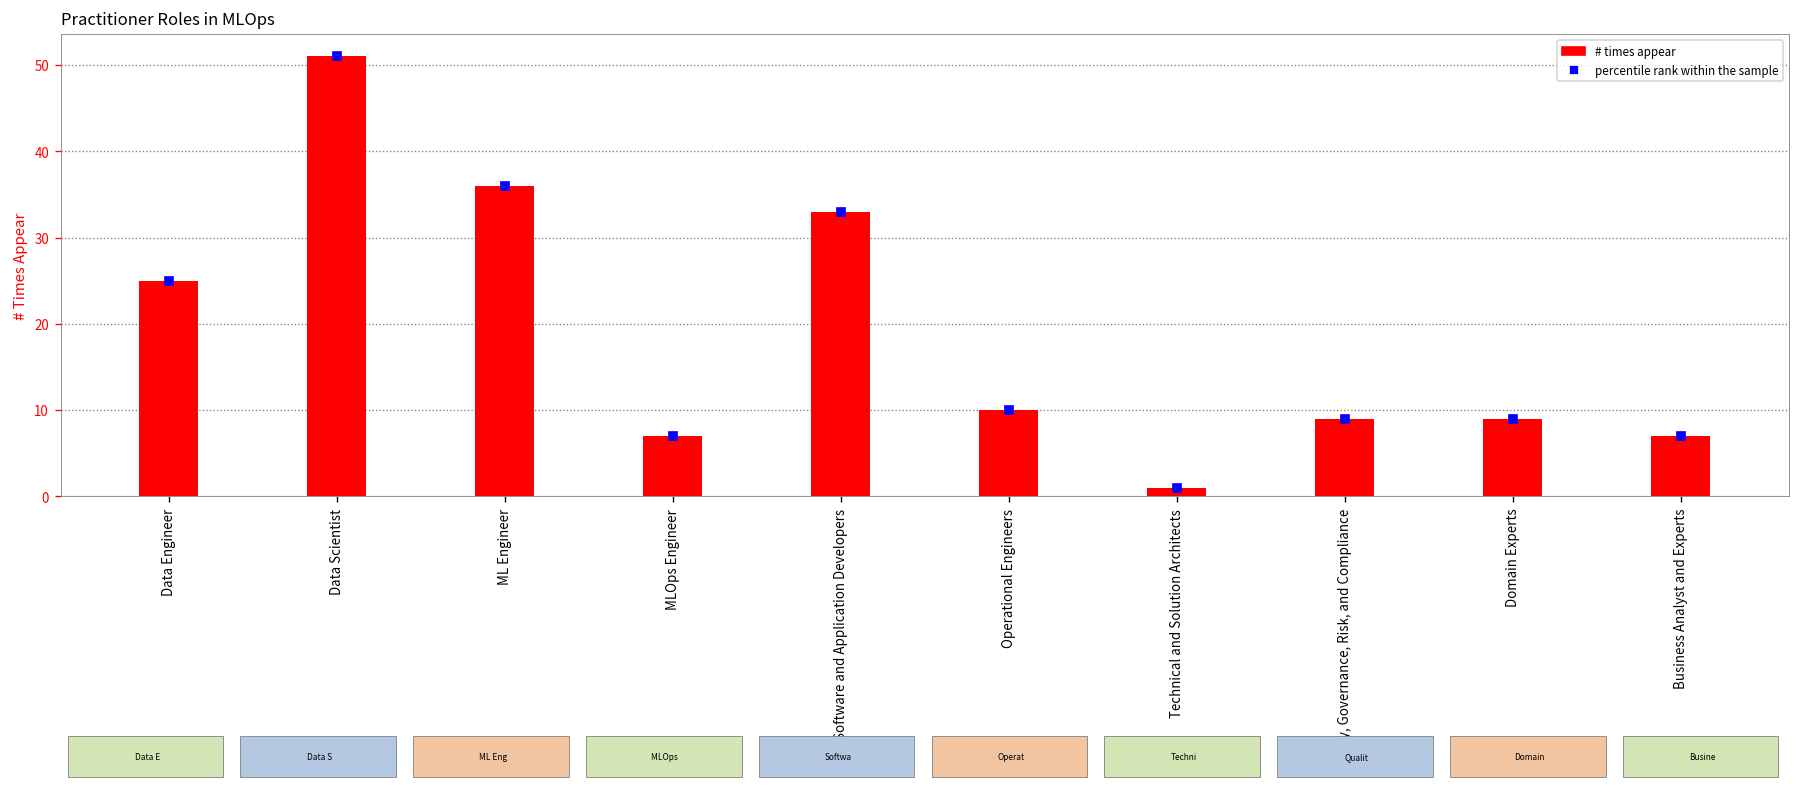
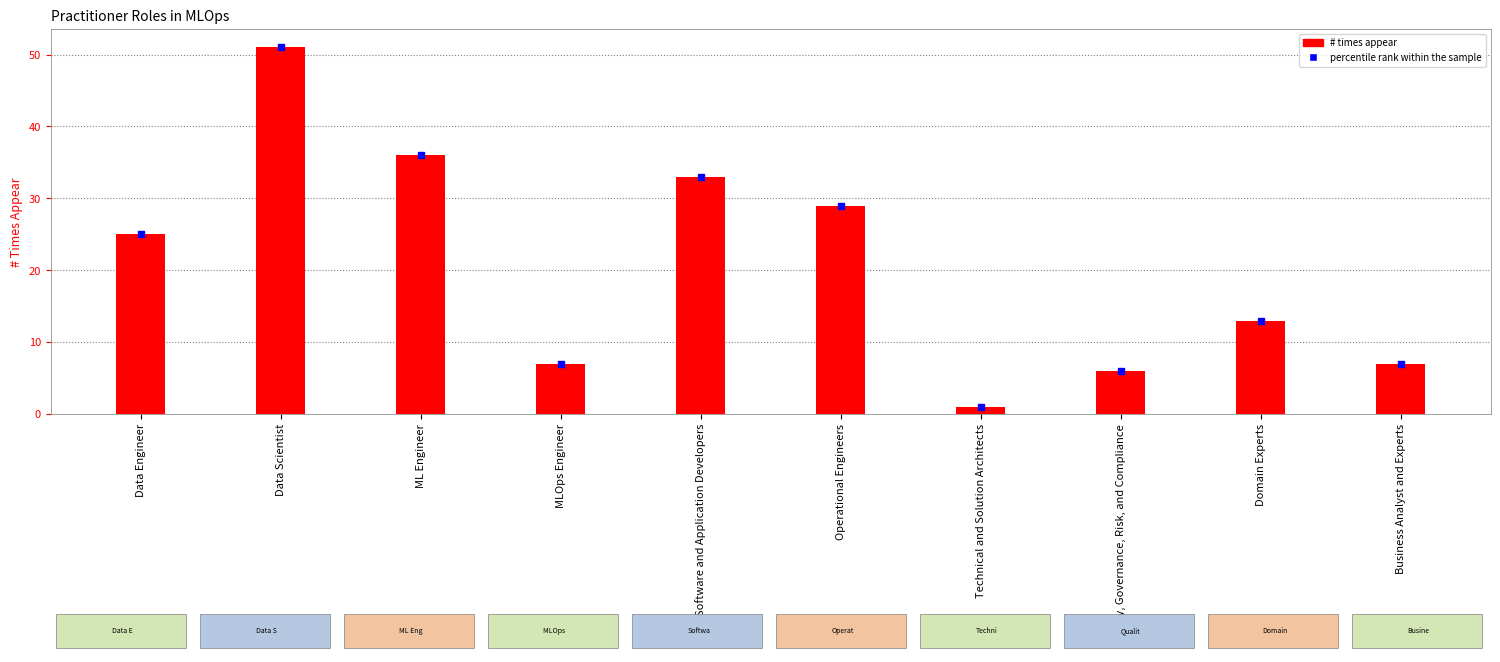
# times appear, Operational Engineers: 10 -> 29
# times appear, Quality, Governance, Risk, and Compliance: 9 -> 6
# times appear, Domain Experts: 9 -> 13
